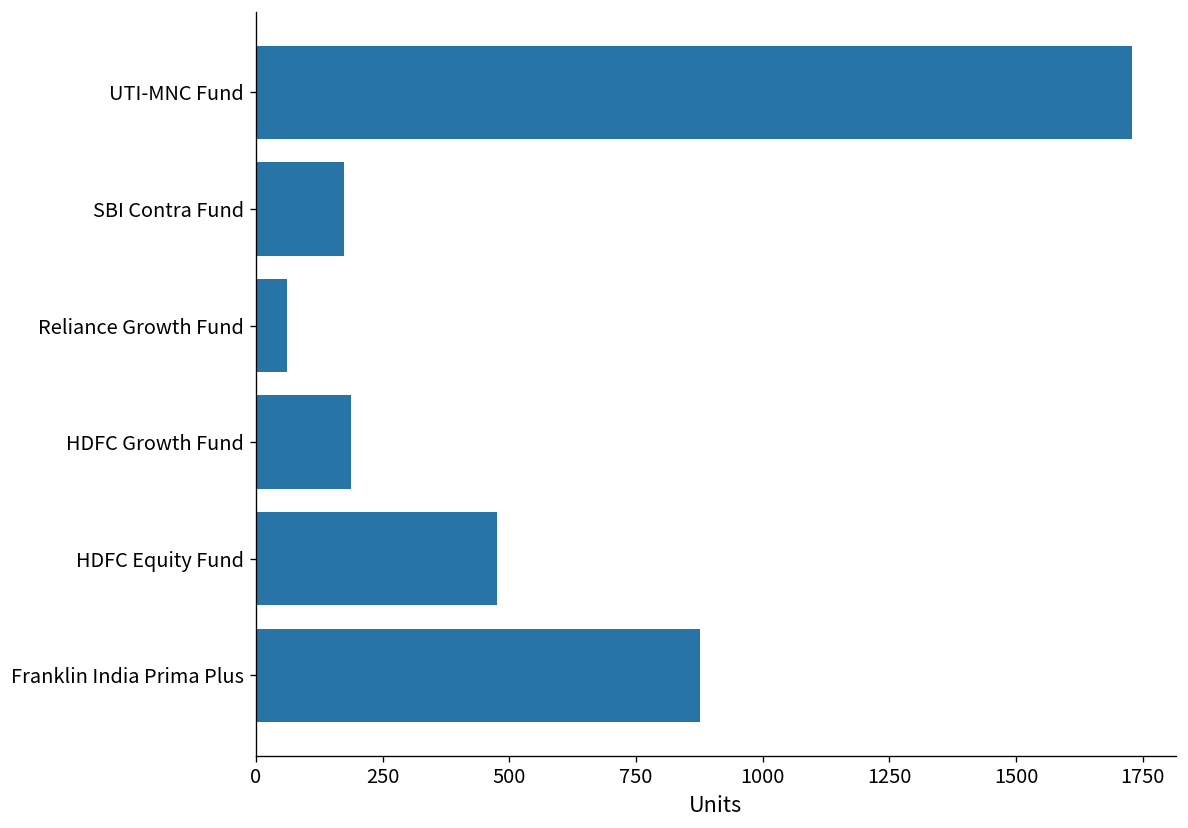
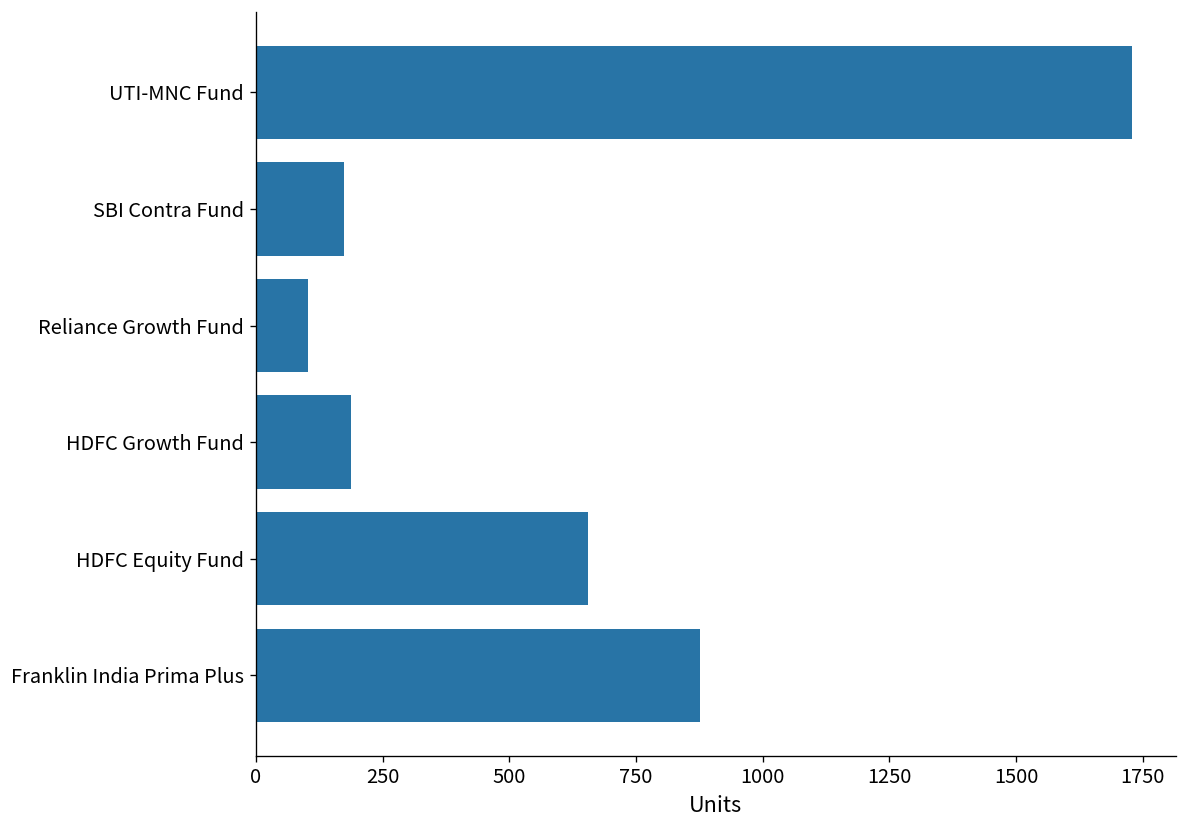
Reliance Growth Fund: 60 -> 100
HDFC Equity Fund: 470 -> 650
